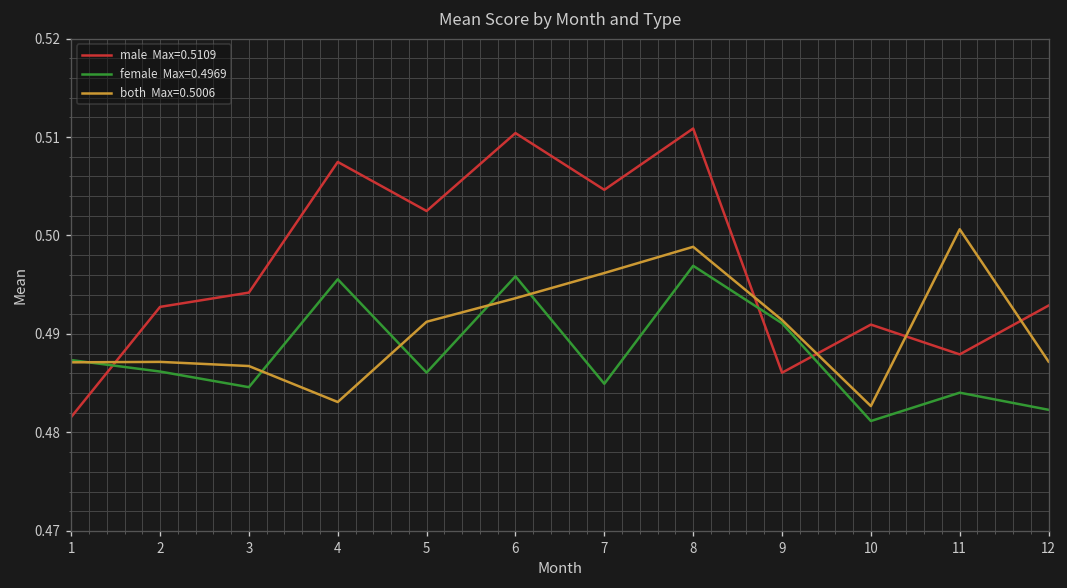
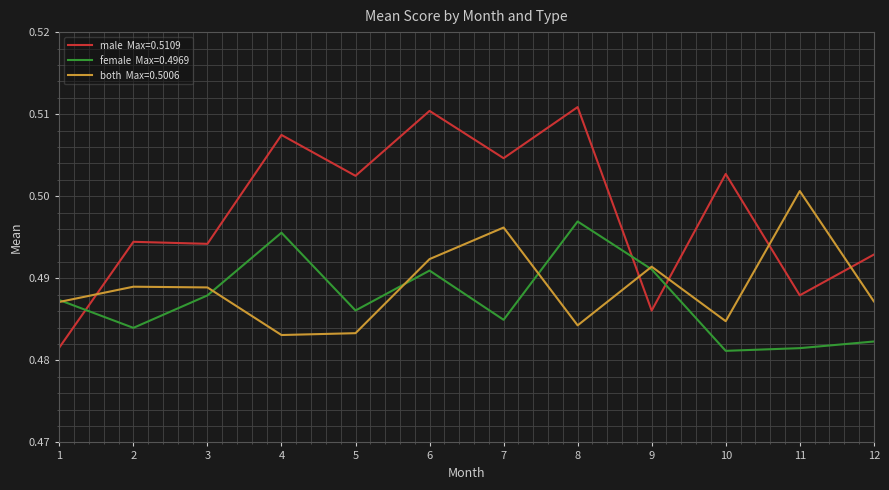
male Max=0.5109, 2: 0.493 -> 0.494
female Max=0.4969, 2: 0.486 -> 0.484
both Max=0.5006, 2: 0.487 -> 0.489
female Max=0.4969, 3: 0.485 -> 0.488
both Max=0.5006, 3: 0.487 -> 0.489
both Max=0.5006, 5: 0.491 -> 0.483
female Max=0.4969, 6: 0.496 -> 0.491
both Max=0.5006, 6: 0.494 -> 0.492
both Max=0.5006, 8: 0.499 -> 0.484
male Max=0.5109, 10: 0.491 -> 0.503
both Max=0.5006, 10: 0.483 -> 0.485
female Max=0.4969, 11: 0.484 -> 0.481
